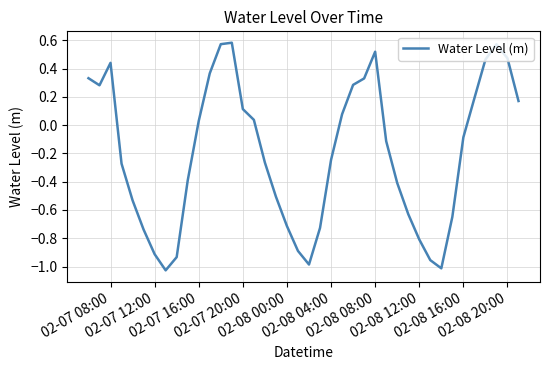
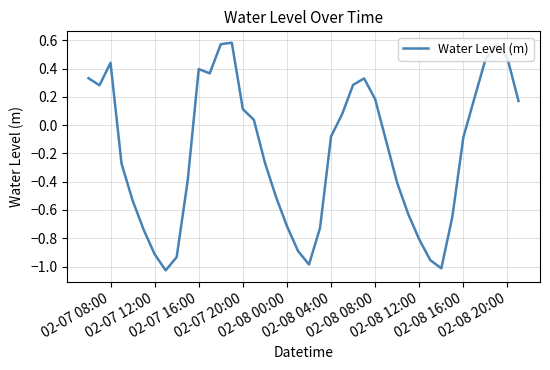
02-07 16:00: 0.03 -> 0.40
02-08 04:00: -0.25 -> -0.08
02-08 08:00: 0.52 -> 0.18
